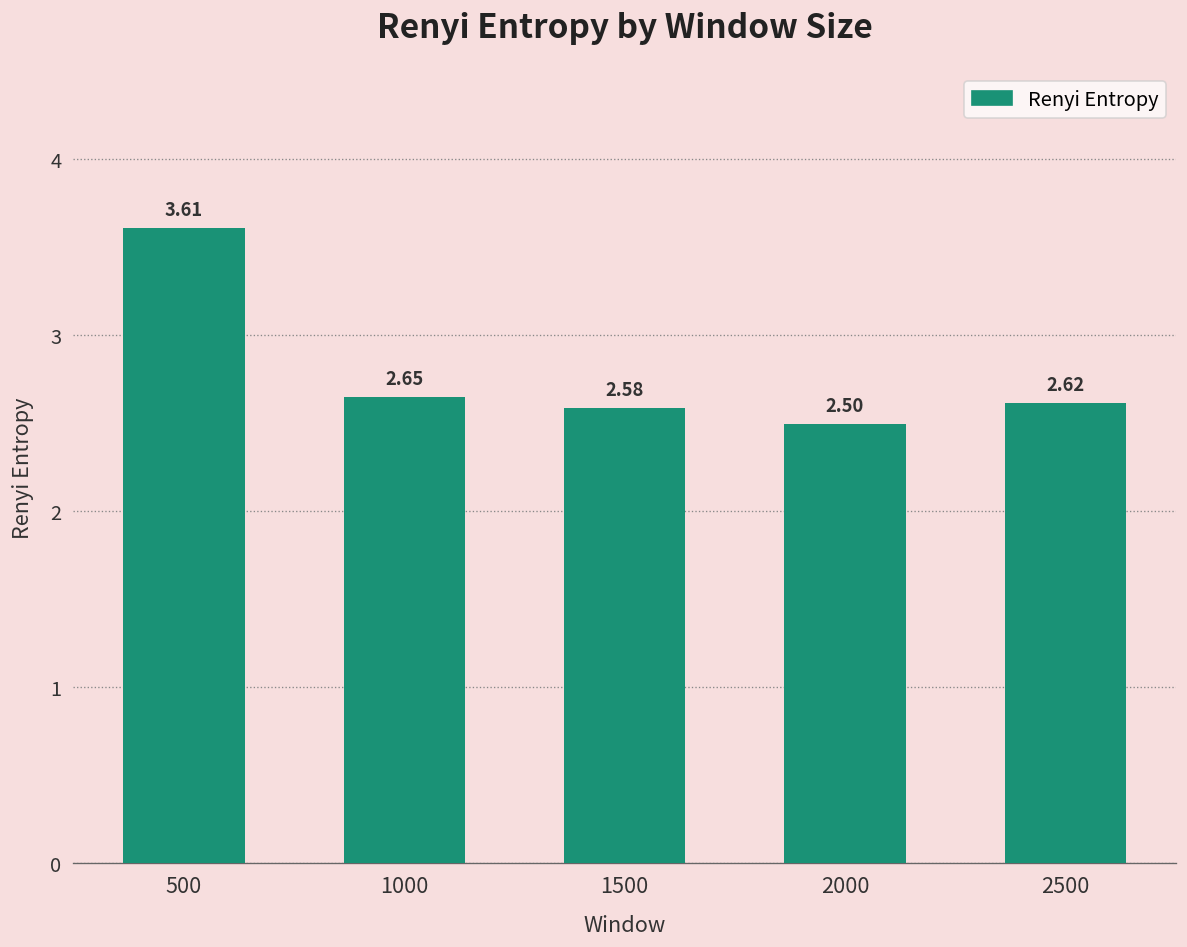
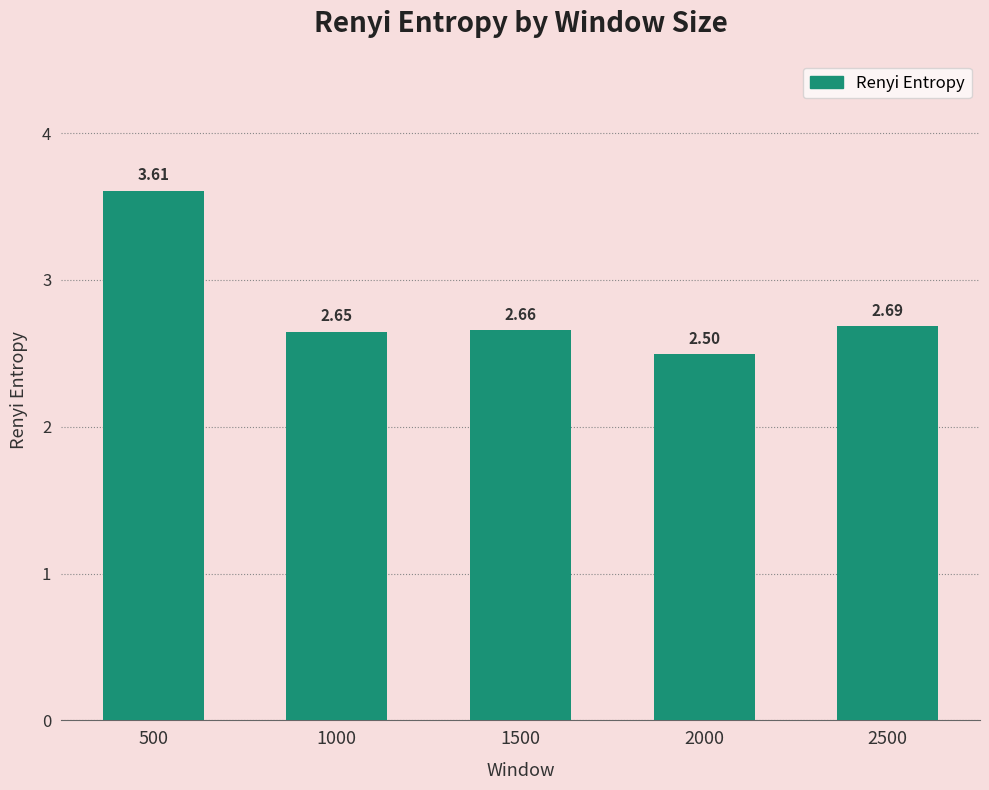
1500: 2.58 -> 2.66
2500: 2.62 -> 2.69
